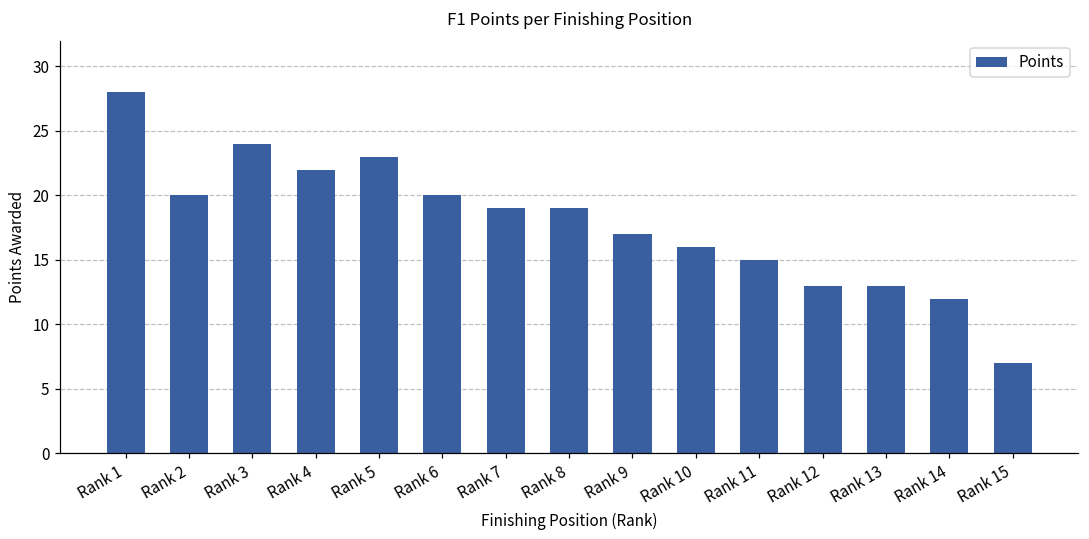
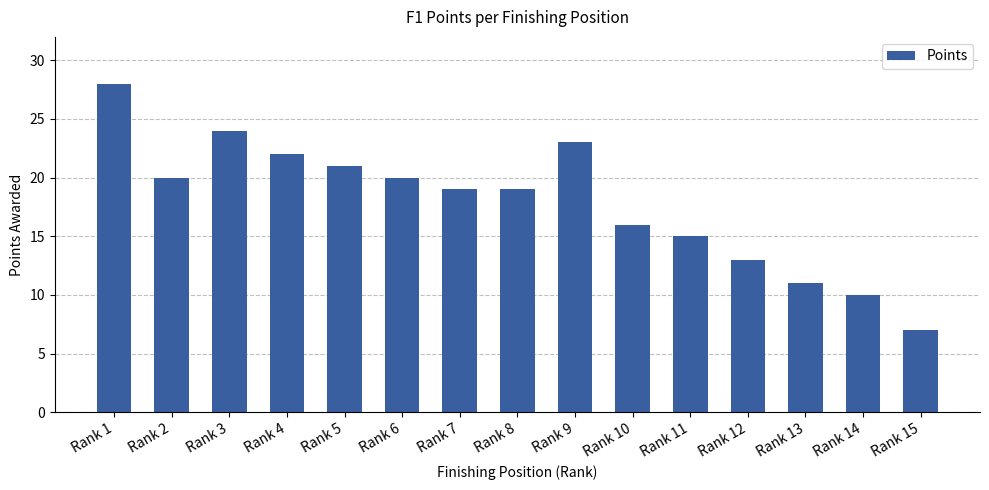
Rank 5: 23 -> 21
Rank 9: 17 -> 23
Rank 13: 13 -> 11
Rank 14: 12 -> 10
